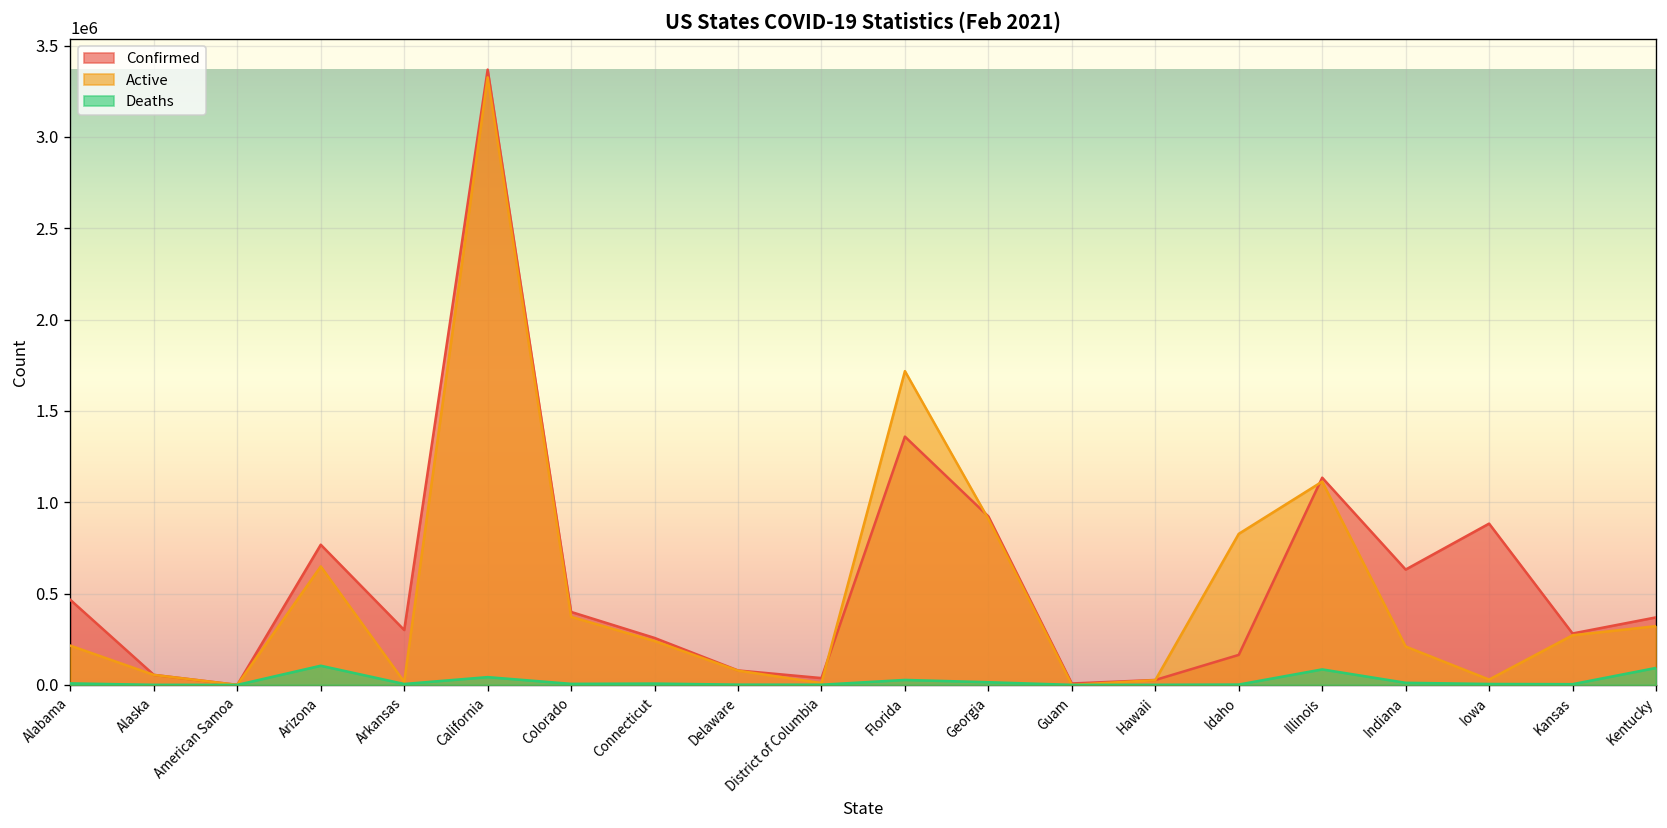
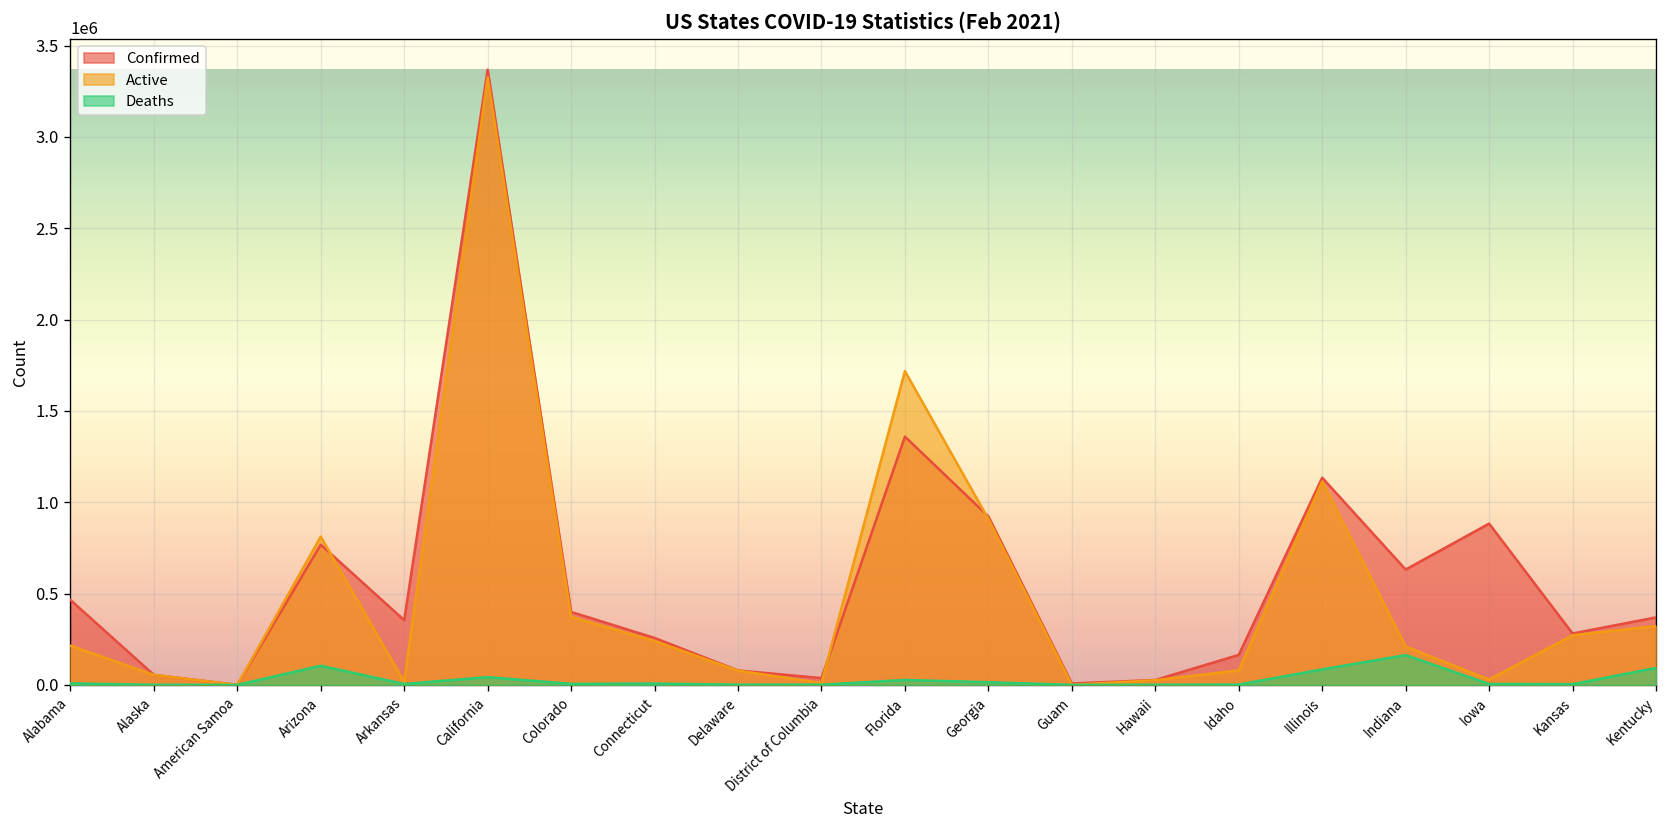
Active, Arizona: 650000 -> 810000
Confirmed, Arkansas: 300000 -> 350000
Active, Idaho: 830000 -> 80000
Deaths, Indiana: 10000 -> 160000
